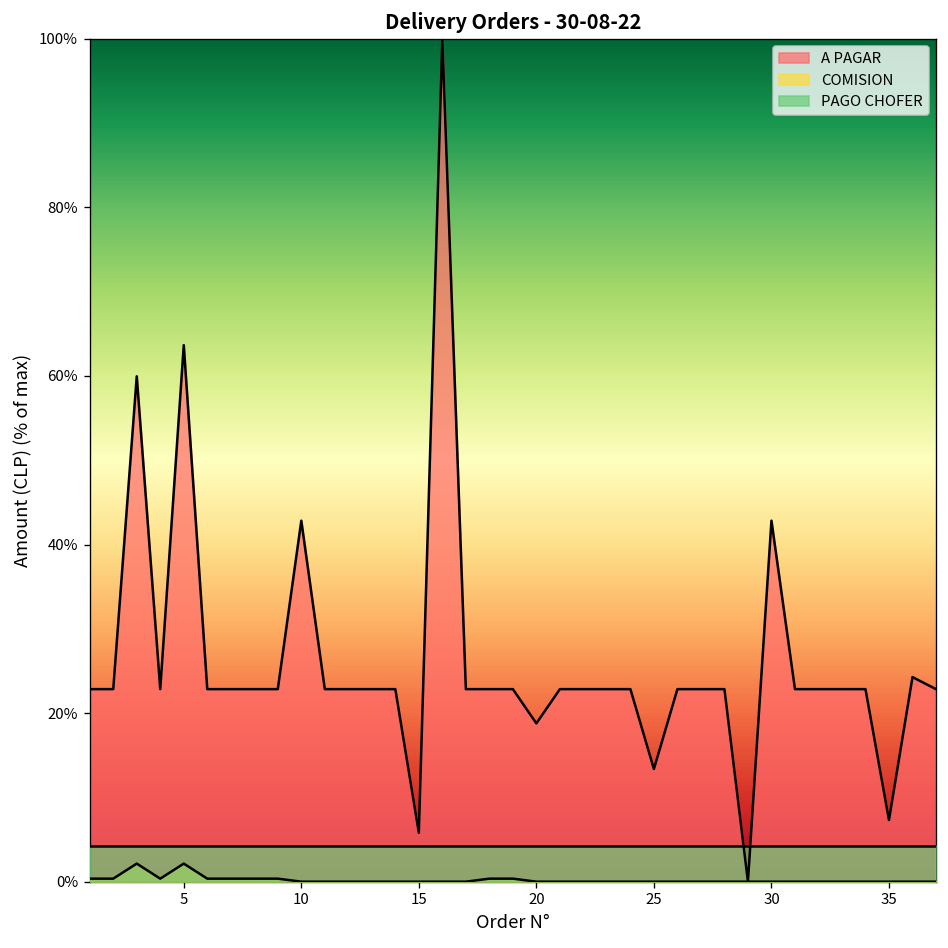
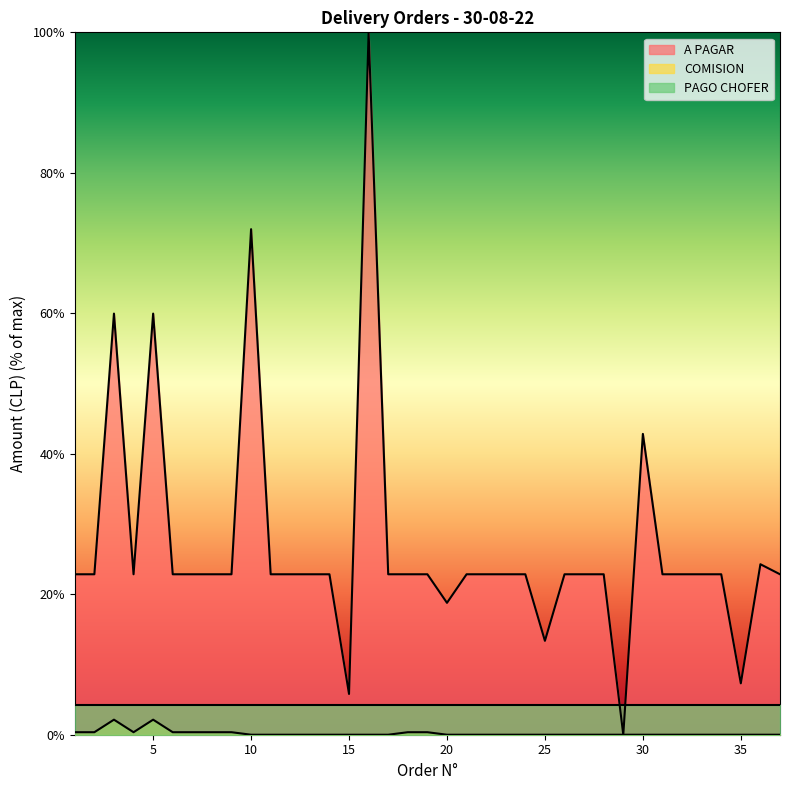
A PAGAR, 5: 64% -> 60%
A PAGAR, 10: 43% -> 72%
